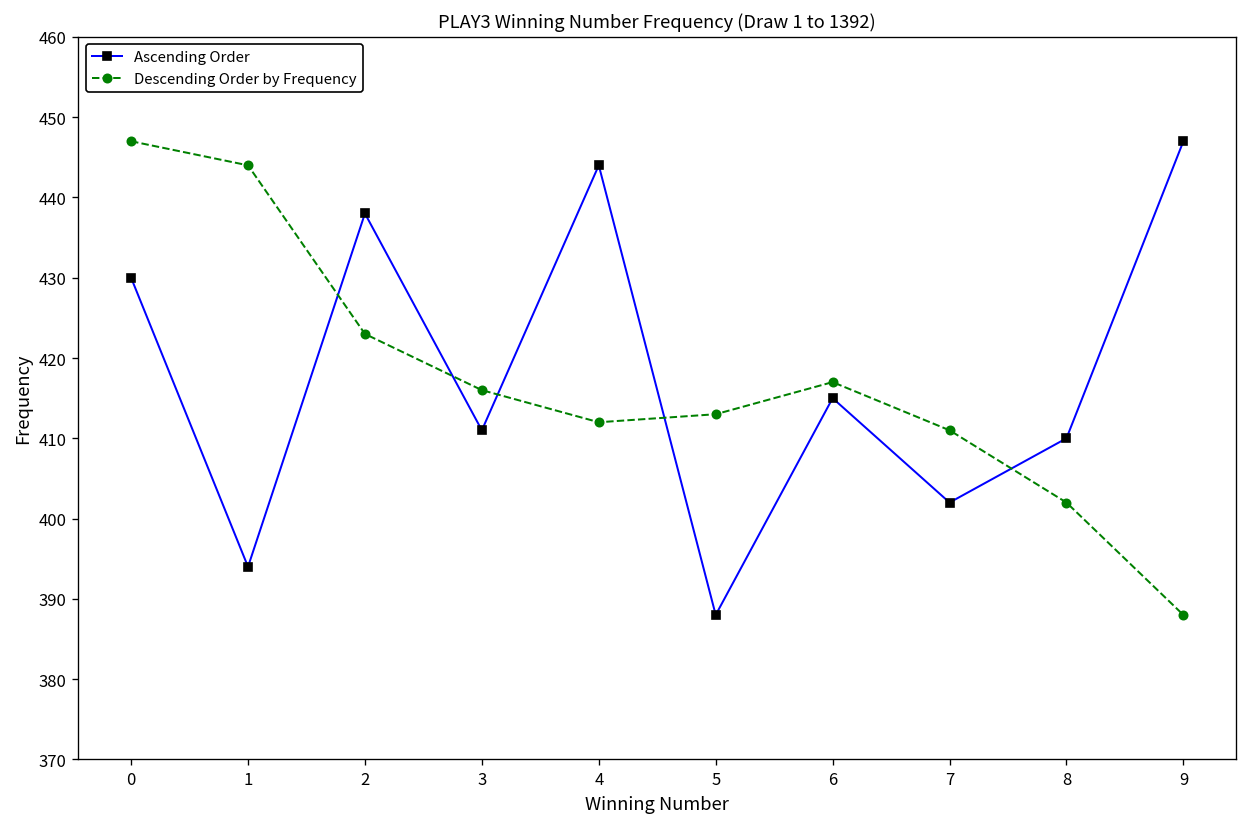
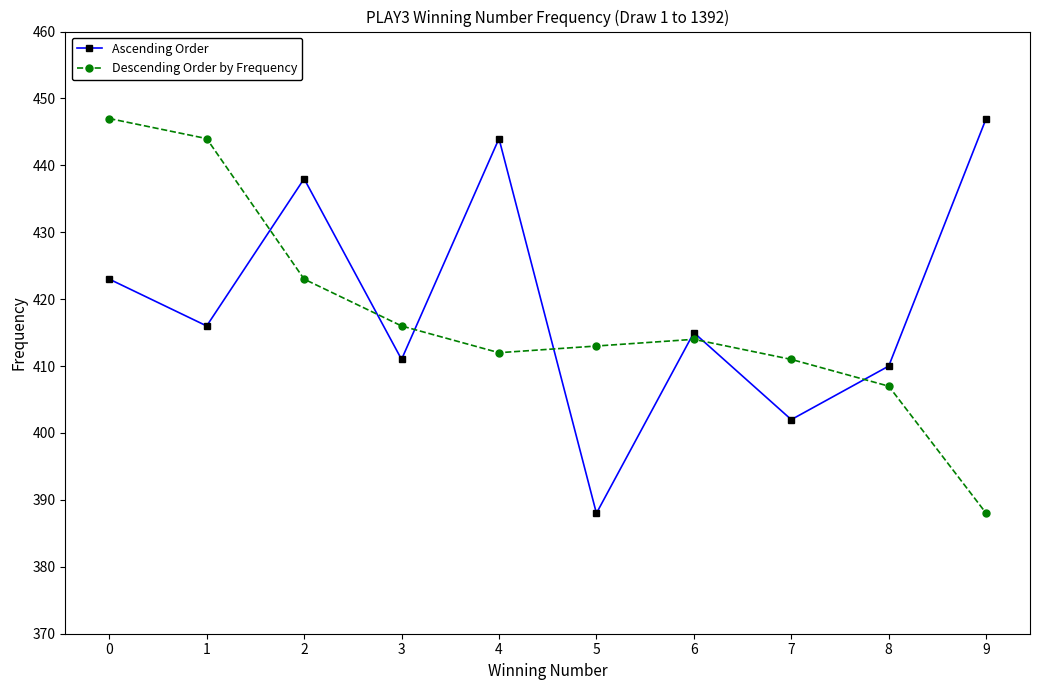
Ascending Order, 0: 430 -> 423
Ascending Order, 1: 394 -> 416
Descending Order by Frequency, 6: 417 -> 414
Descending Order by Frequency, 8: 402 -> 407
